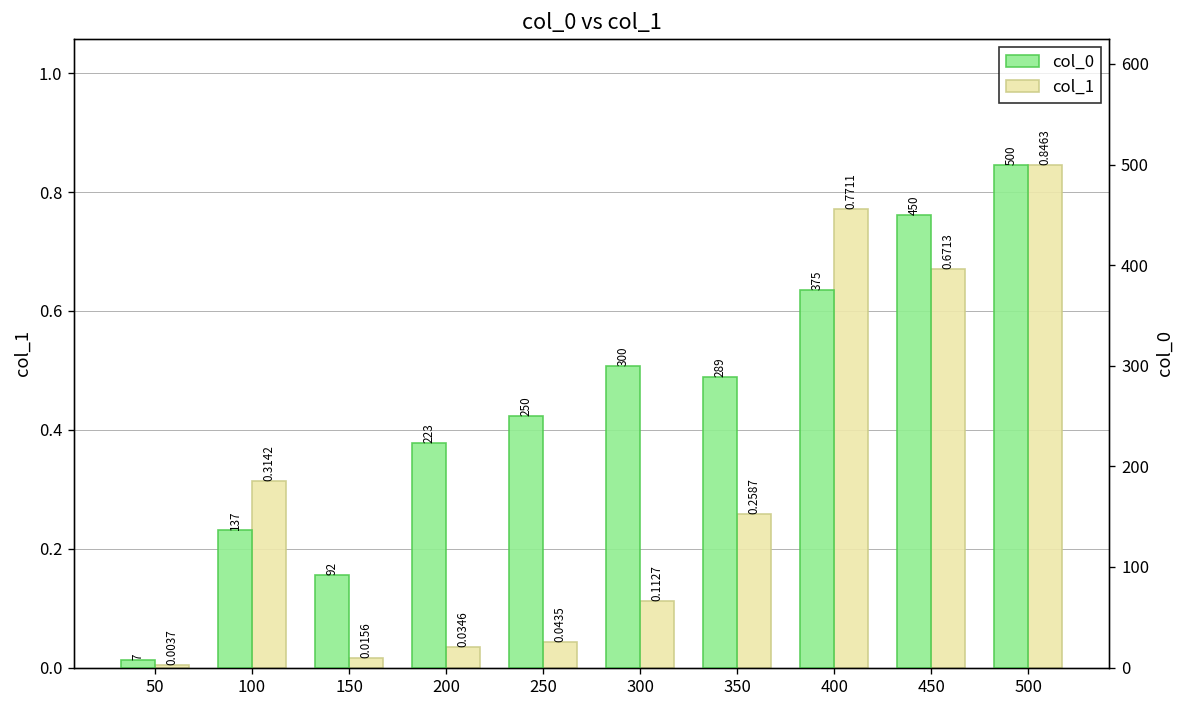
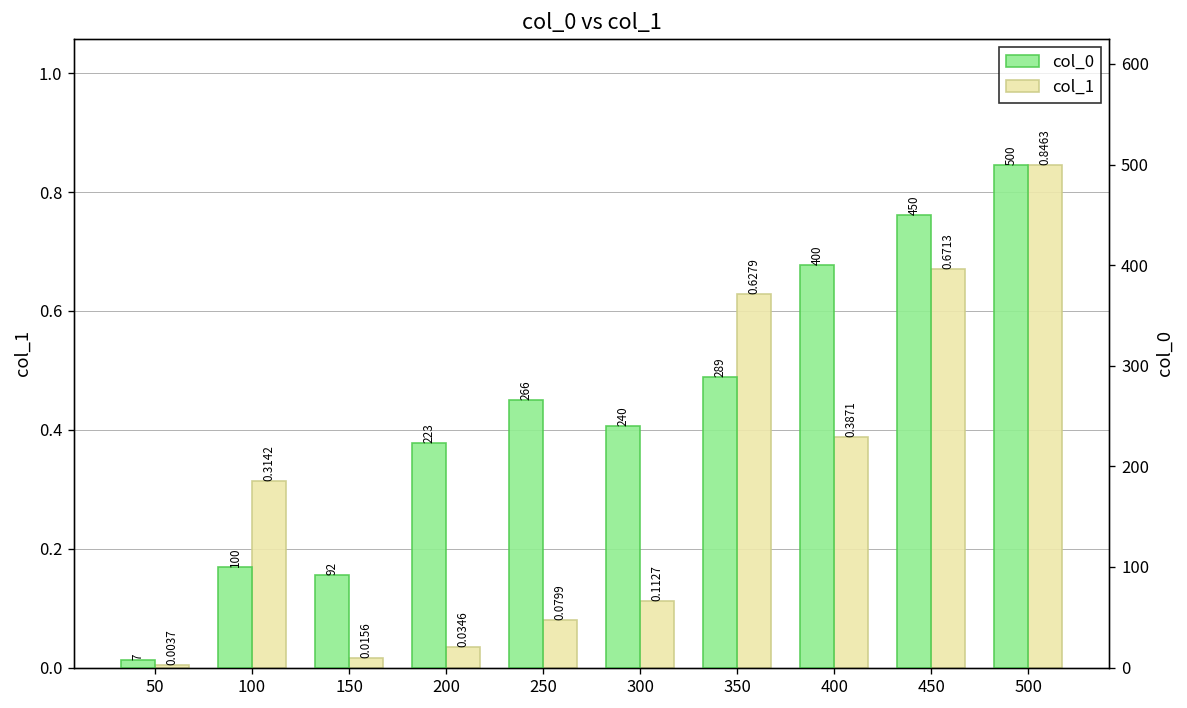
col_1, 250: 0.0435 -> 0.0799
col_1, 350: 0.2587 -> 0.6279
col_1, 400: 0.7711 -> 0.3871
col_0, 100: 137 -> 100
col_0, 250: 250 -> 266
col_0, 300: 300 -> 240
col_0, 400: 375 -> 400
